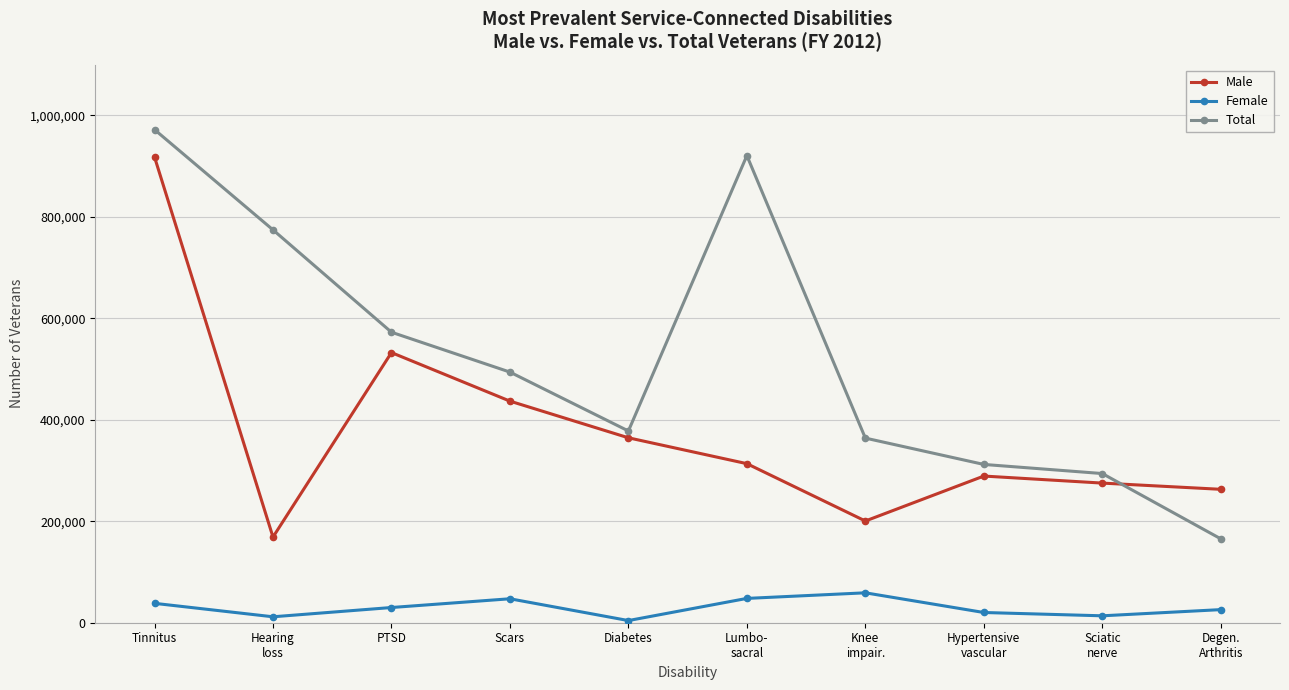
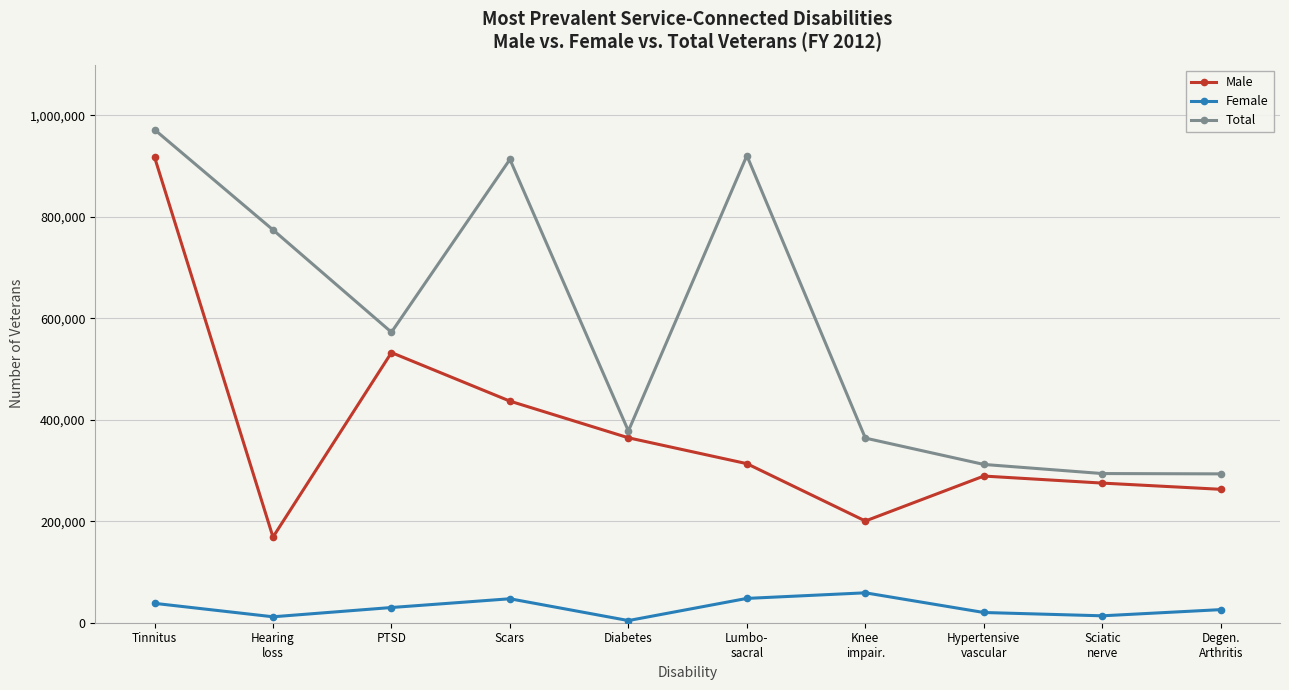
Total, Scars: 490,000 -> 910,000
Total, Degen. Arthritis: 170,000 -> 290,000
